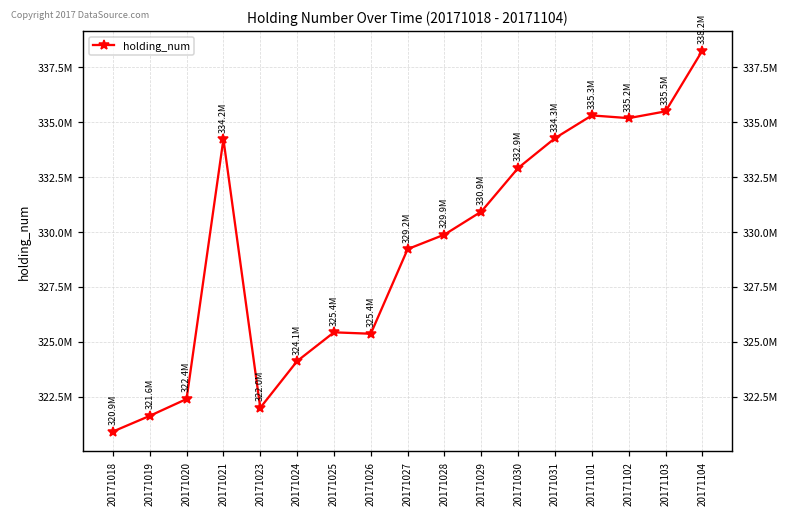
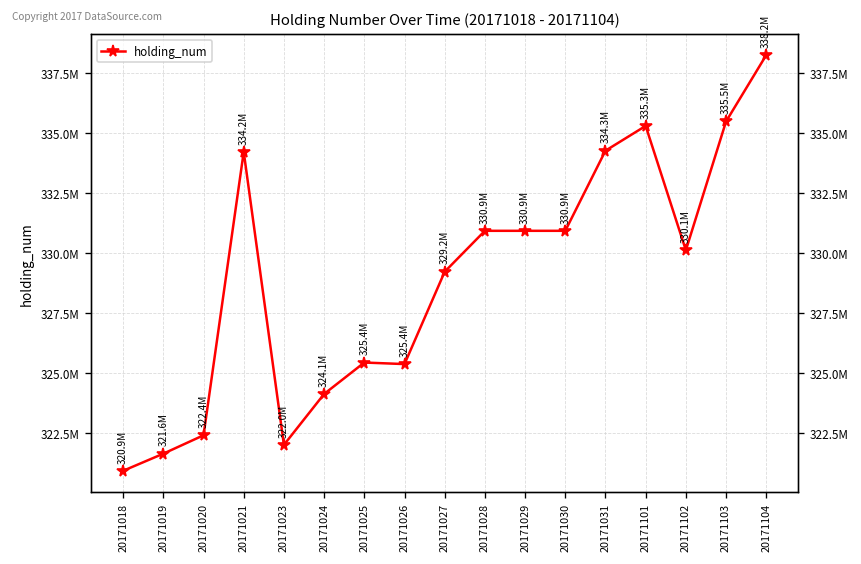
20171028: 329.9M -> 330.9M
20171030: 332.9M -> 330.9M
20171102: 335.2M -> 330.1M
